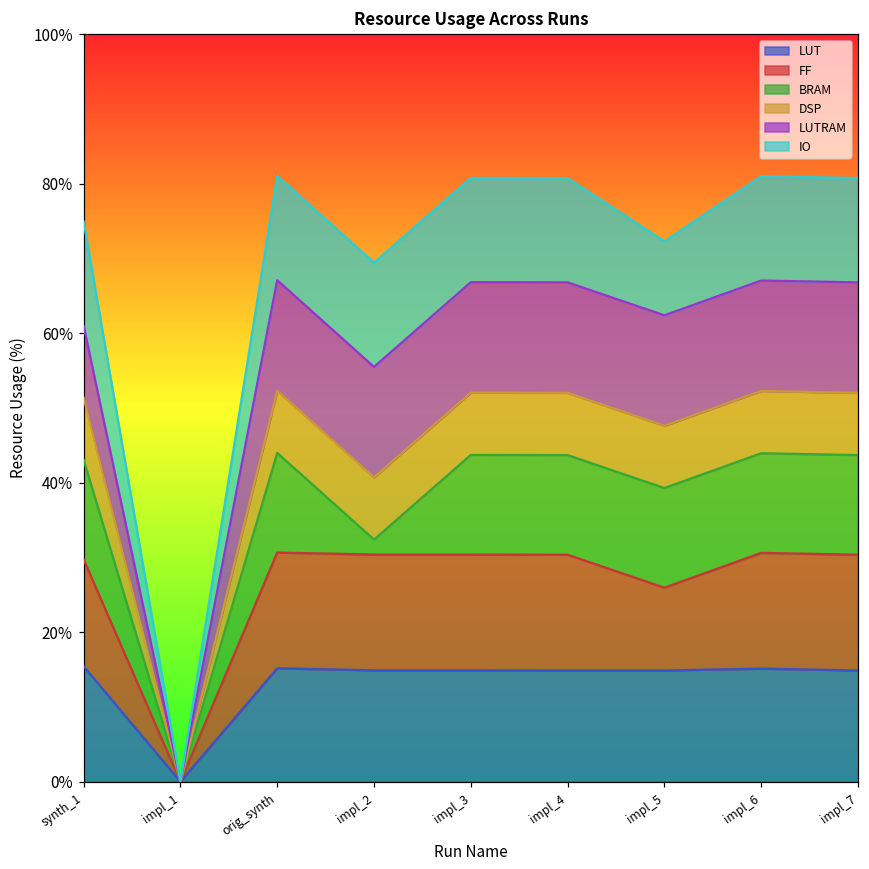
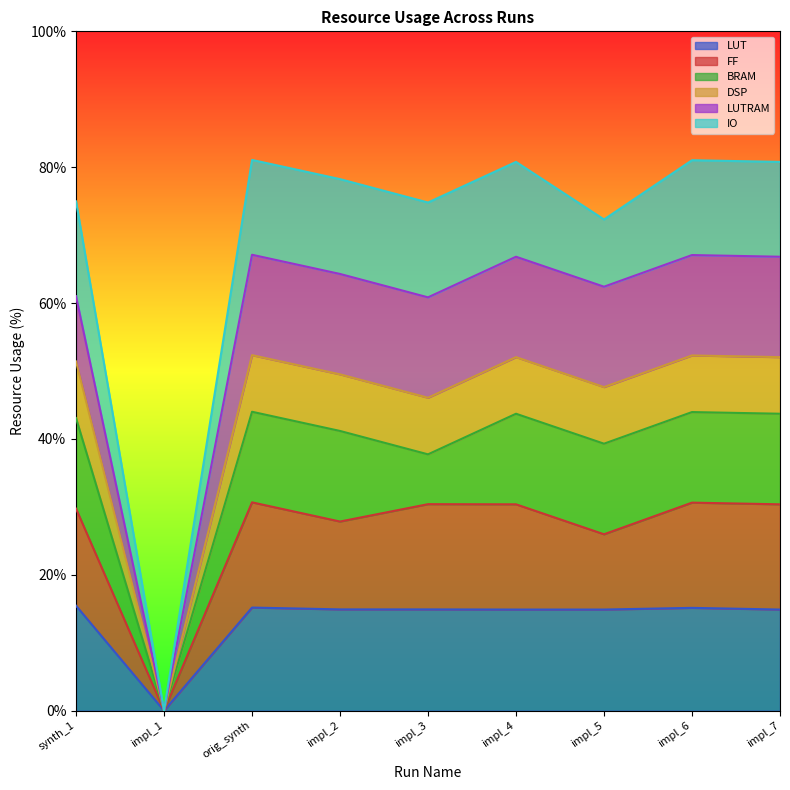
FF, impl_2: 15% -> 13%
BRAM, impl_2: 2% -> 13%
BRAM, impl_3: 13% -> 7%
